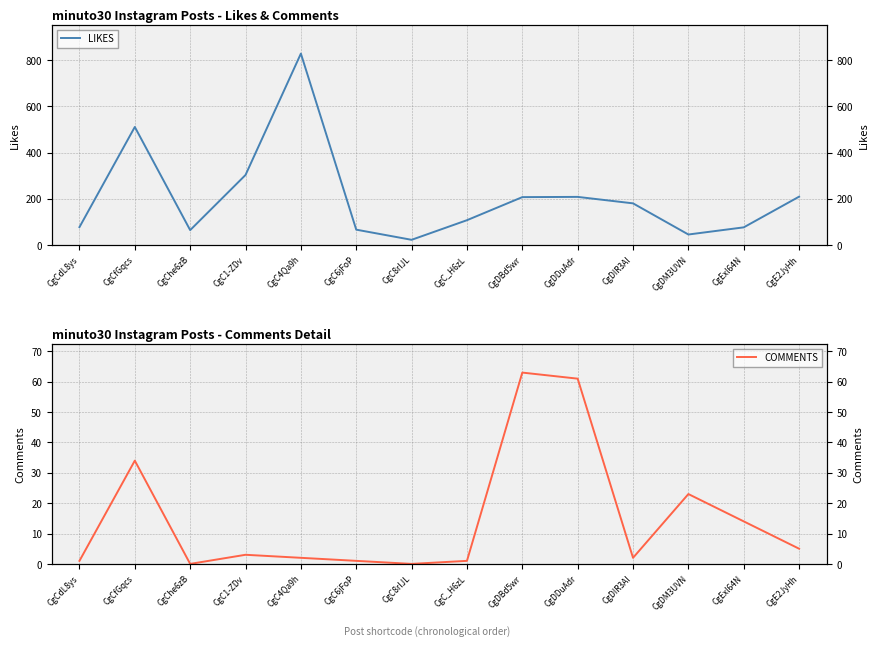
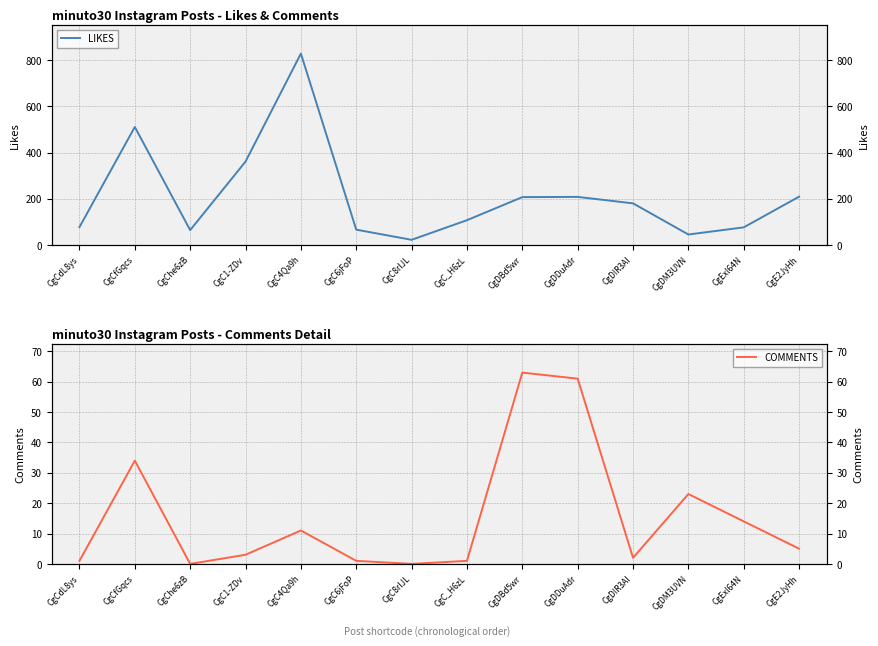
minuto30 Instagram Posts - Likes & Comments, CgC1-ZDv: 300 -> 360
minuto30 Instagram Posts - Comments Detail, CgC4Qa9h: 2 -> 11
